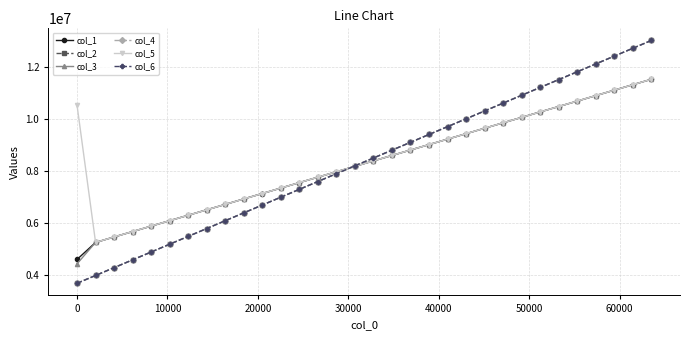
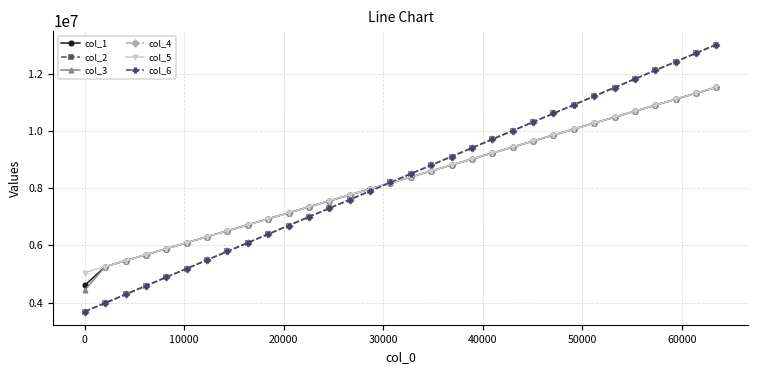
col_5, 0: 10500000 -> 5000000
